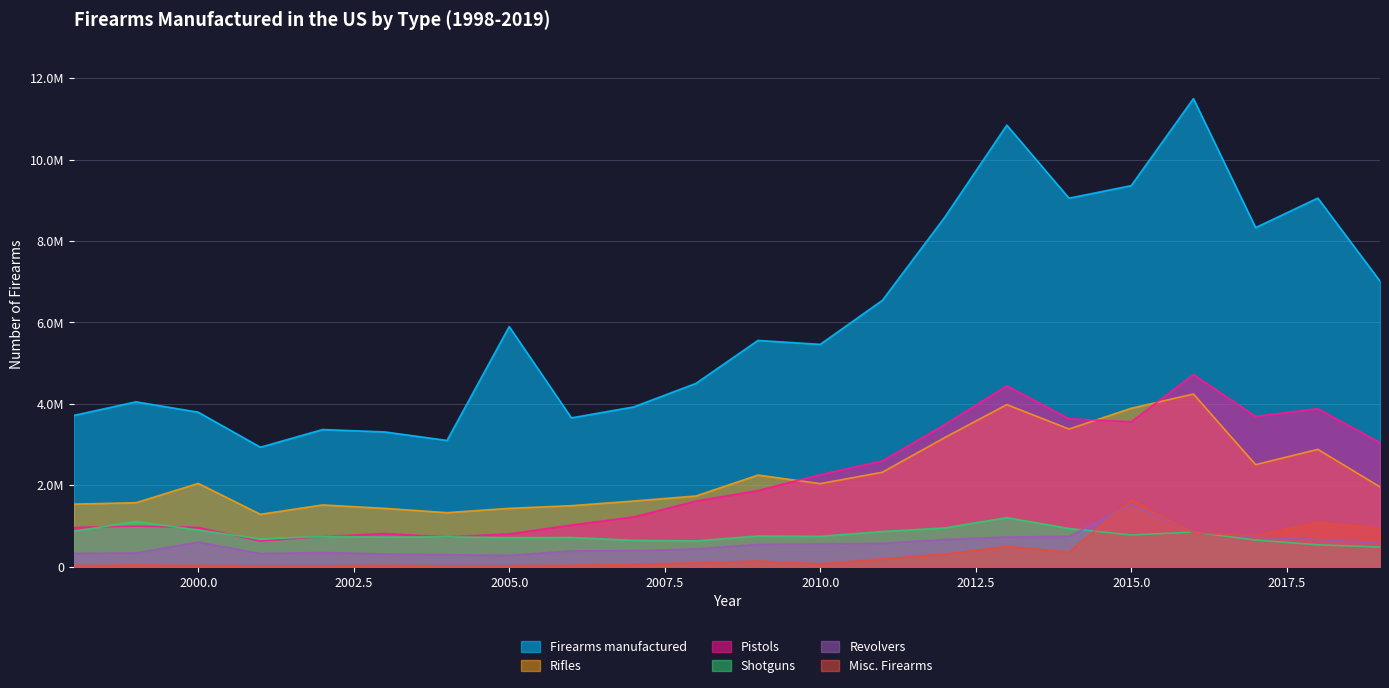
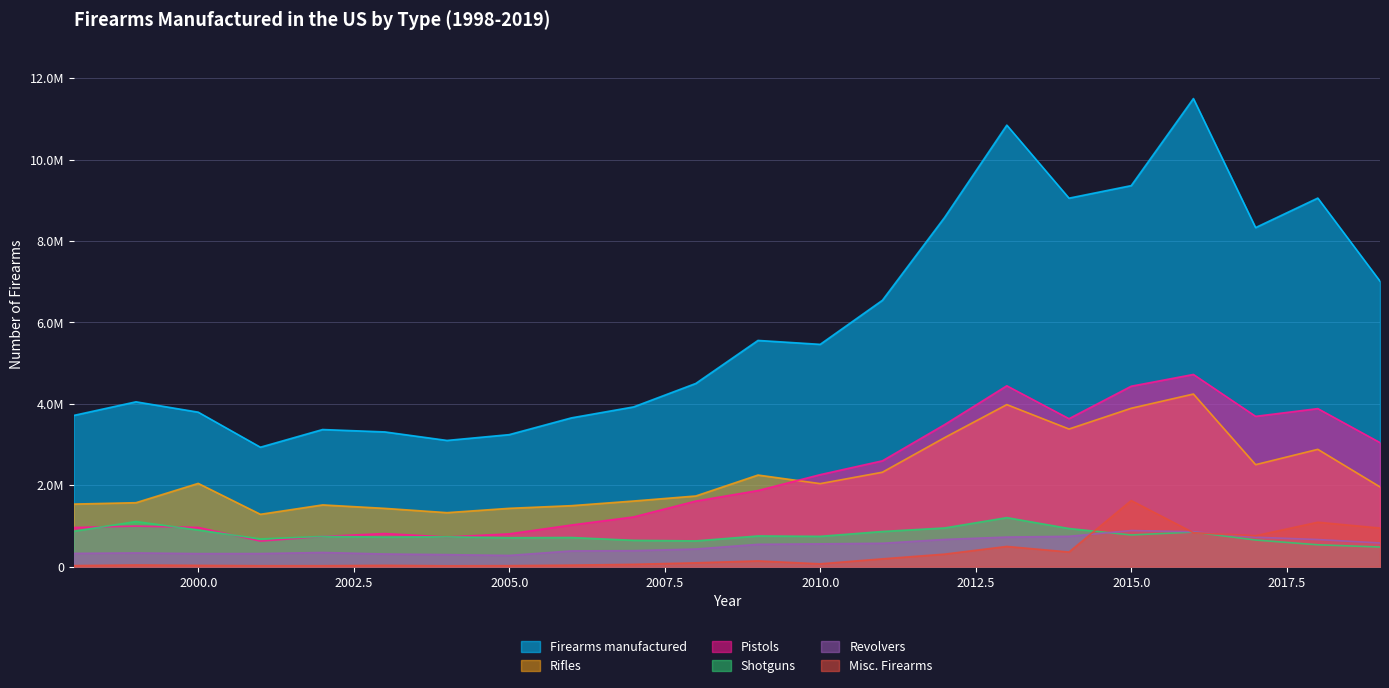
Revolvers, 2000.0: 600000 -> 300000
Firearms manufactured, 2005.0: 5900000 -> 3200000
Pistols, 2015.0: 3600000 -> 4400000
Revolvers, 2015.0: 1500000 -> 900000
